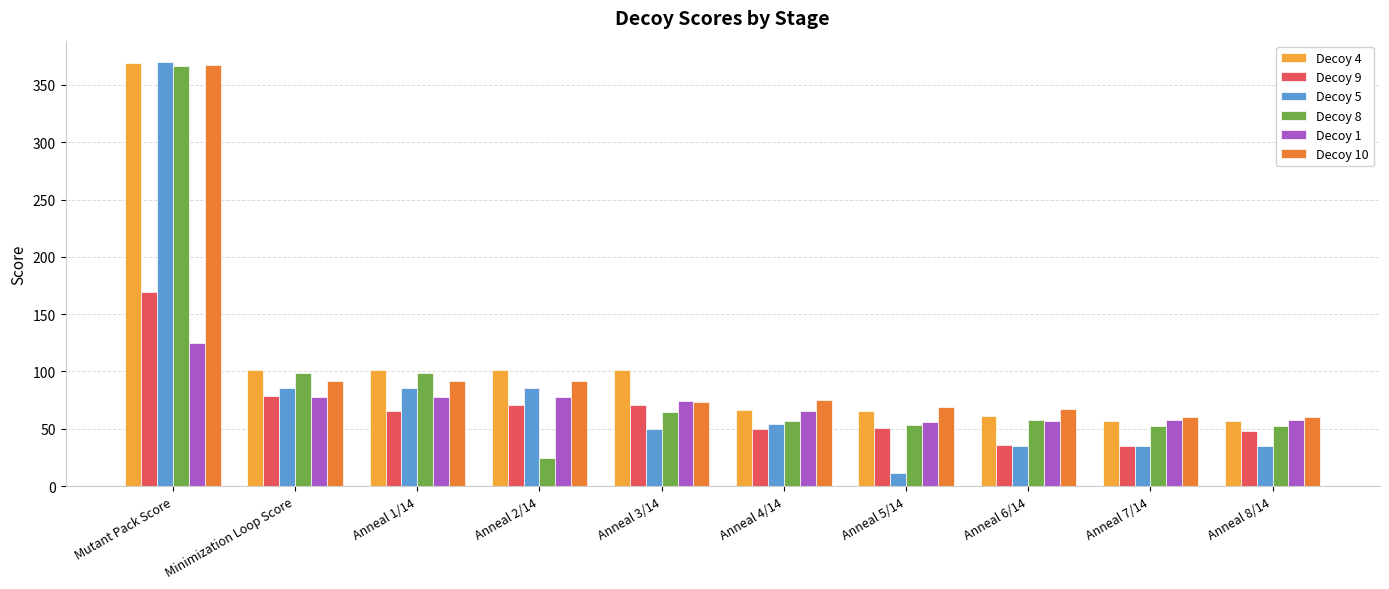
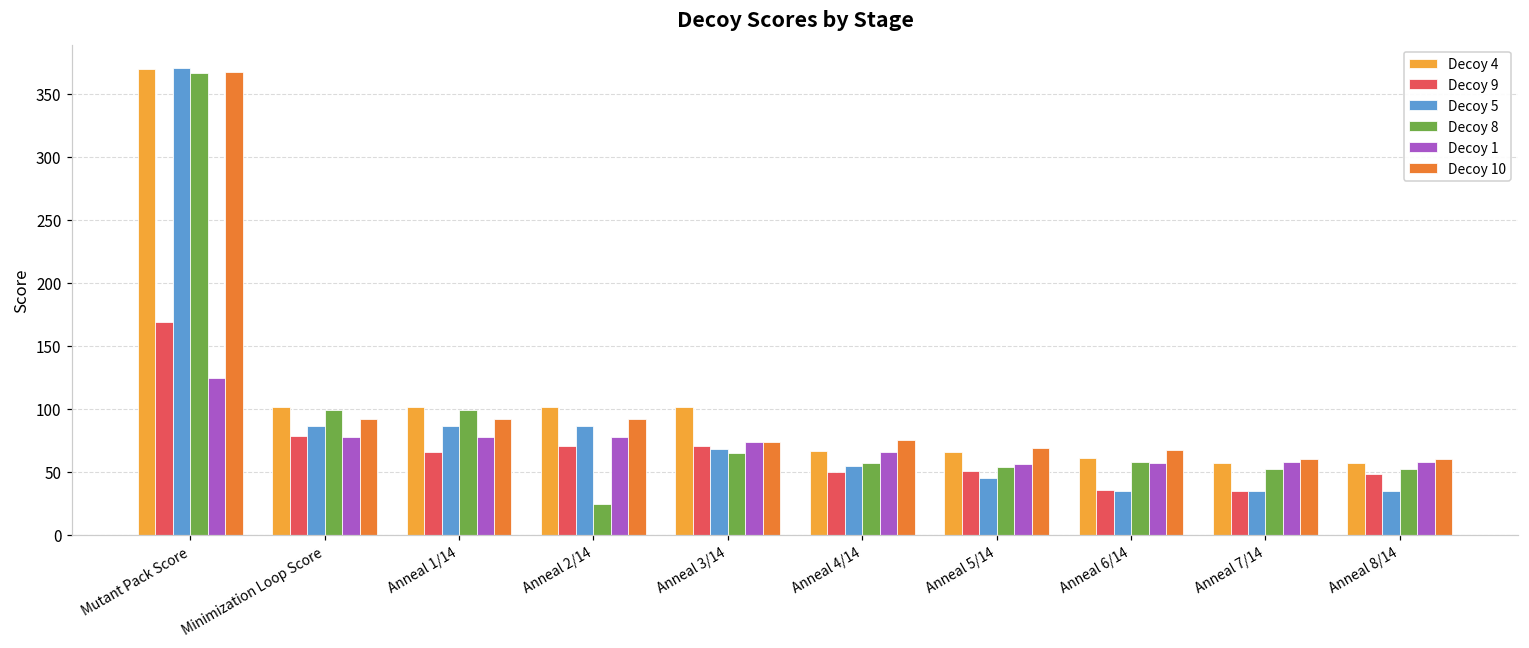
Decoy 5, Anneal 3/14: 50 -> 68
Decoy 5, Anneal 5/14: 11 -> 45
